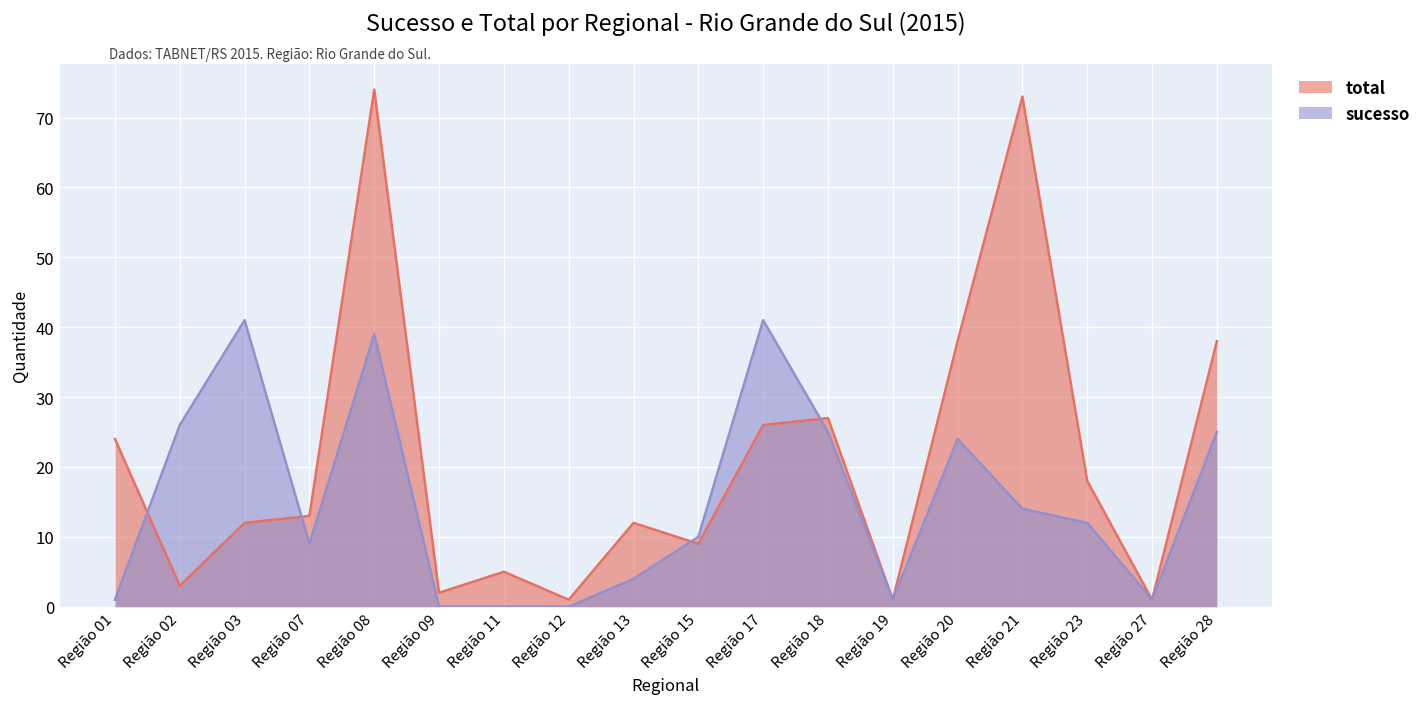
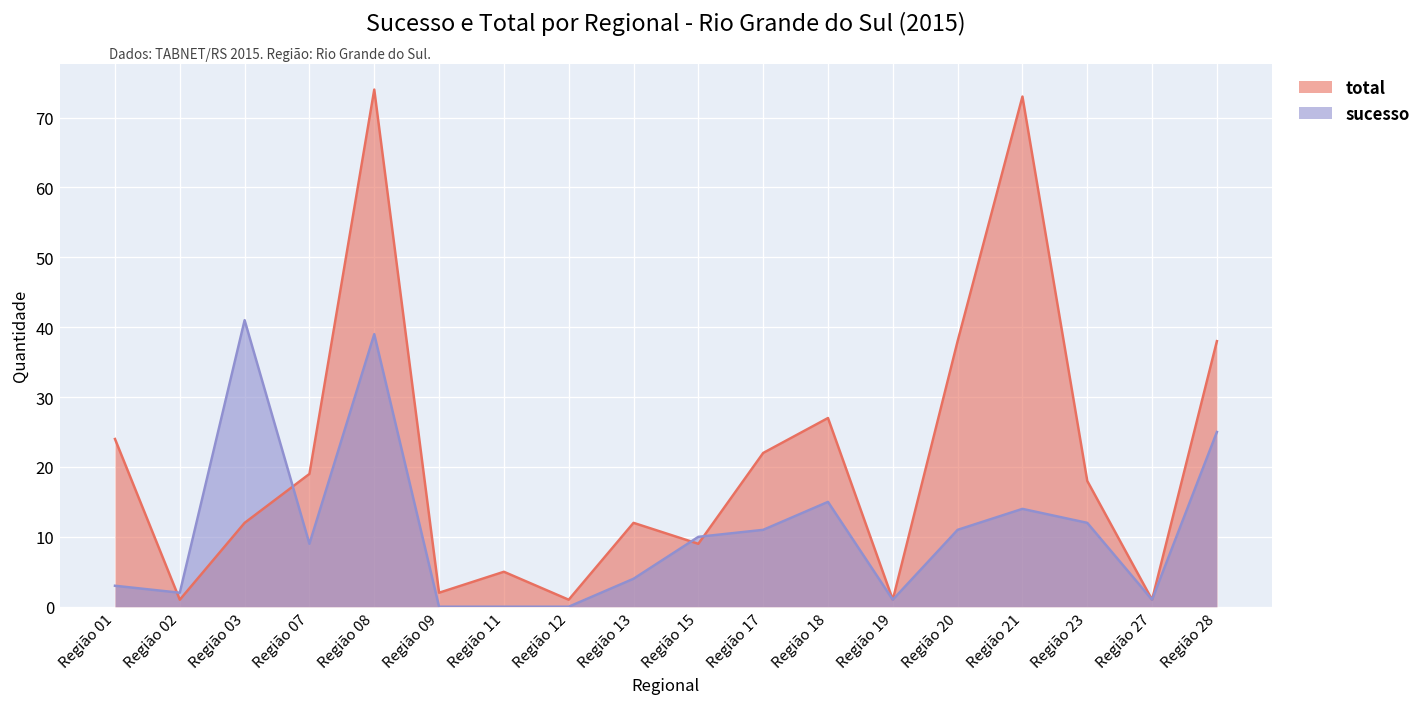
sucesso, Região 01: 1 -> 3
total, Região 02: 3 -> 1
sucesso, Região 02: 26 -> 2
total, Região 07: 13 -> 19
total, Região 17: 26 -> 22
sucesso, Região 17: 41 -> 11
sucesso, Região 18: 25 -> 15
sucesso, Região 20: 24 -> 11
